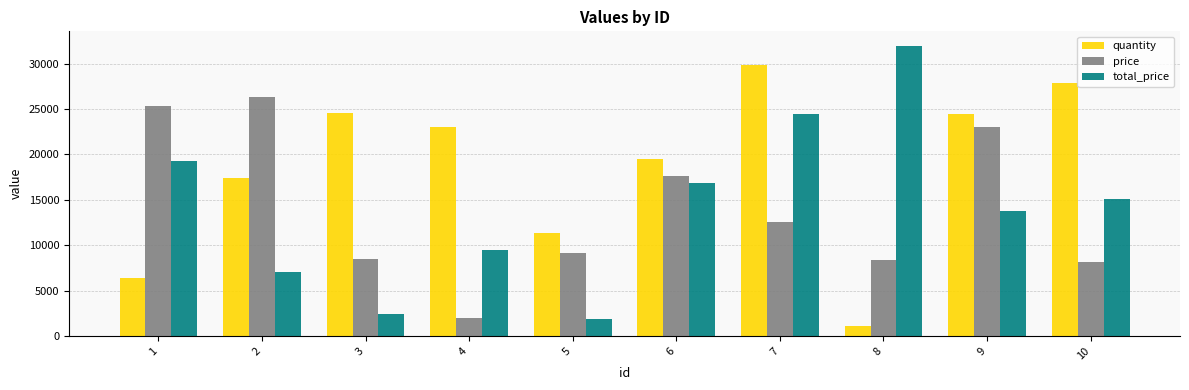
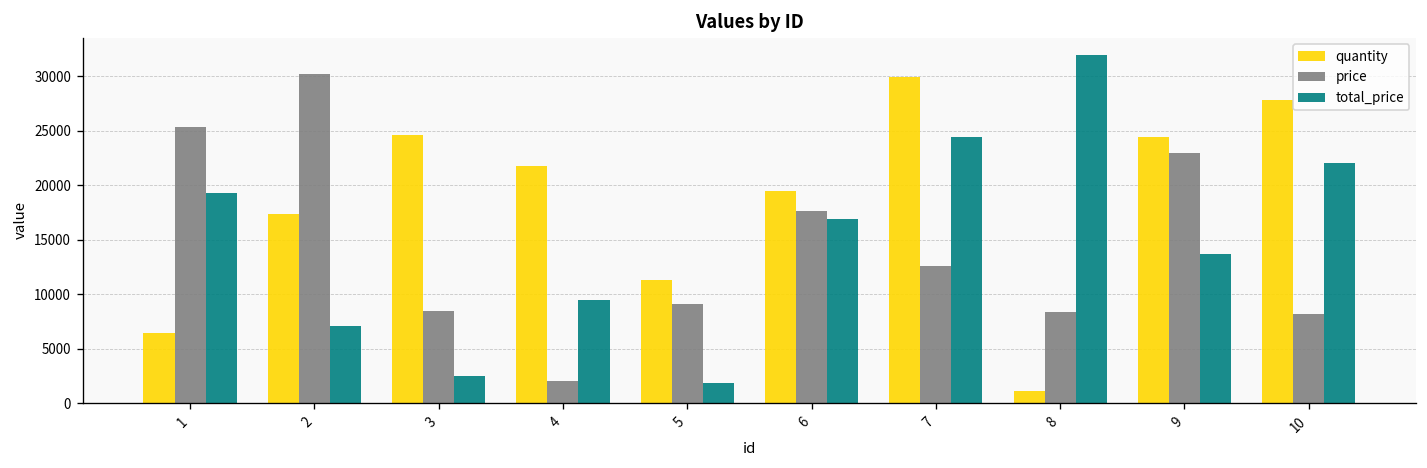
price, 2: 26000 -> 30000
quantity, 4: 23000 -> 22000
total_price, 10: 15000 -> 22000
